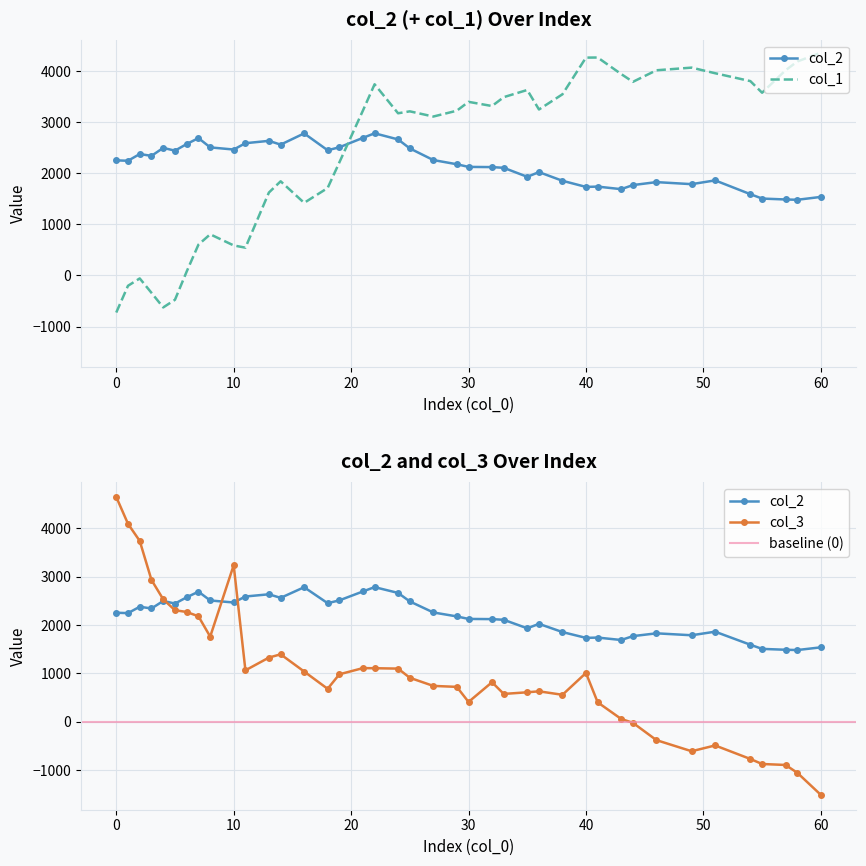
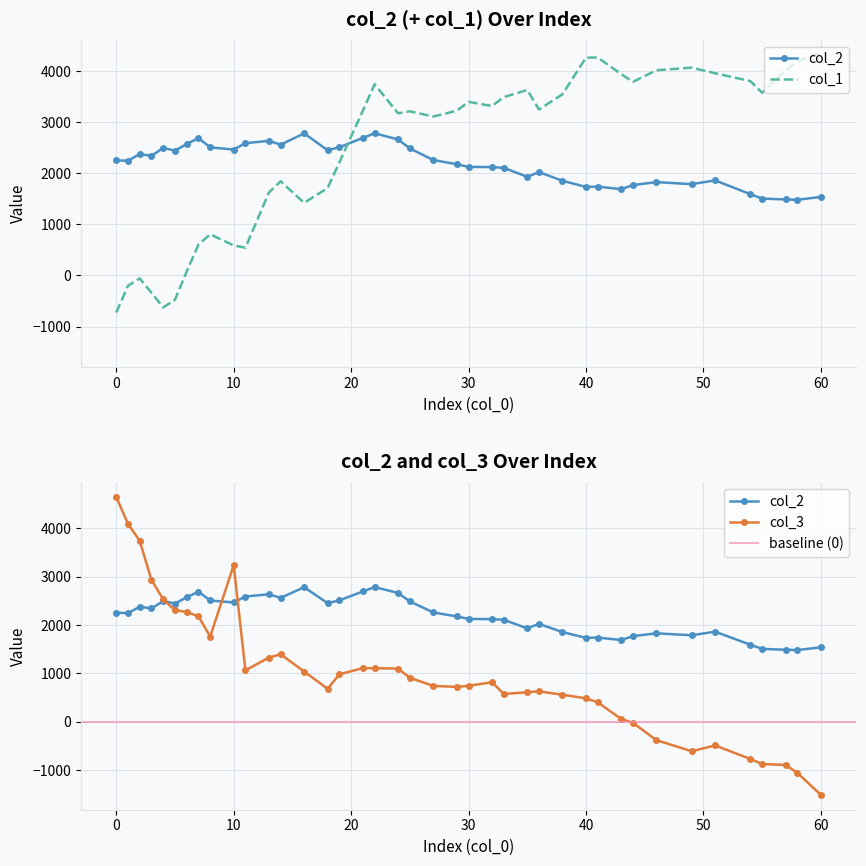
col_2 and col_3 Over Index, col_3, 30: 400 -> 700
col_2 and col_3 Over Index, col_3, 40: 1000 -> 500
